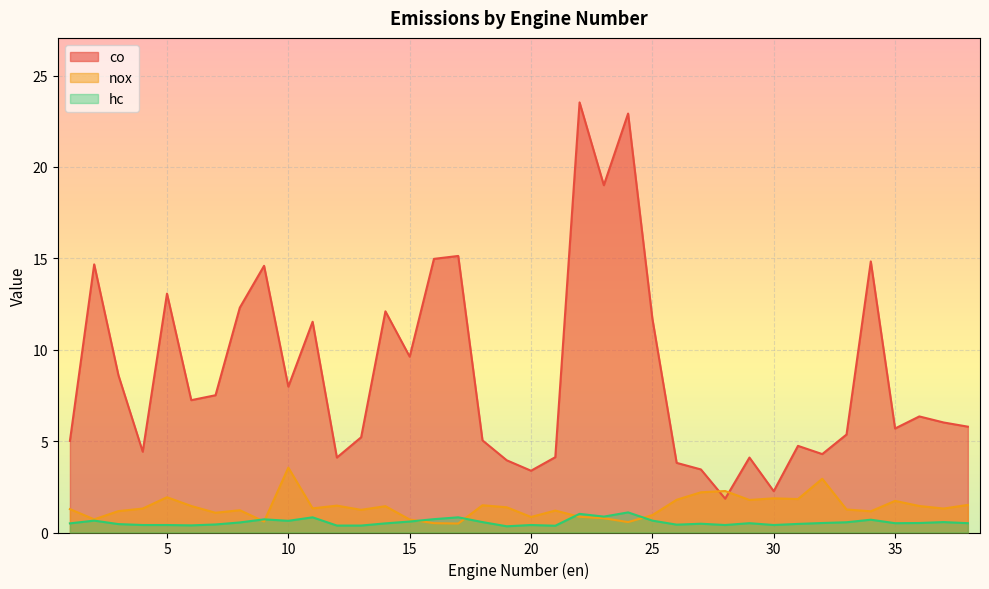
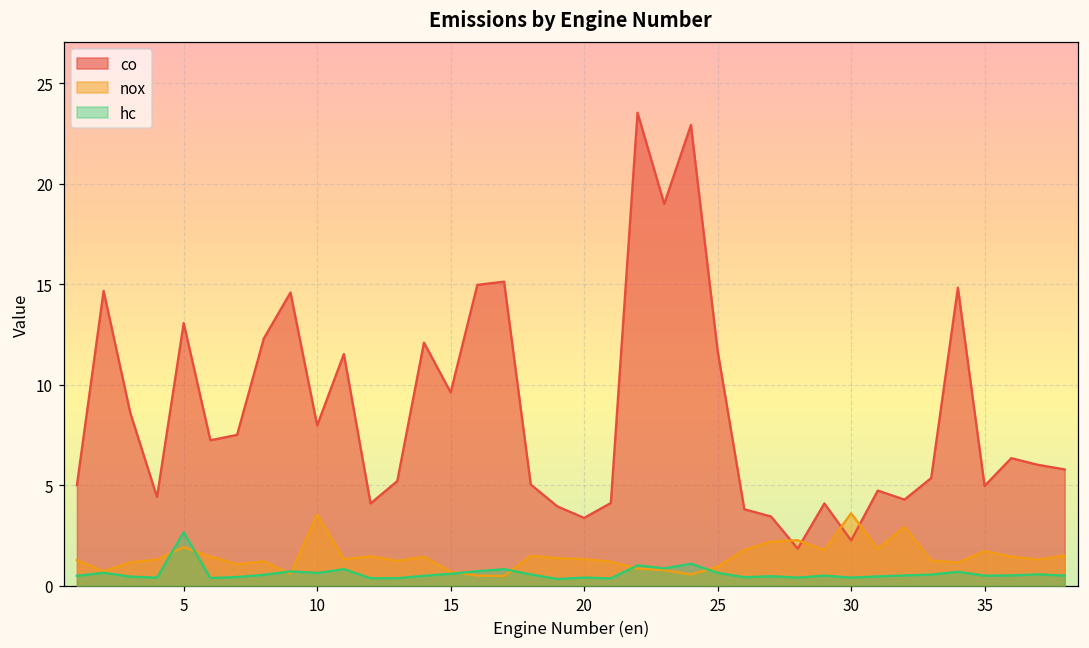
hc, 5: 0.4 -> 2.7
nox, 20: 0.9 -> 1.3
nox, 30: 1.9 -> 3.6
co, 35: 5.7 -> 5.0
